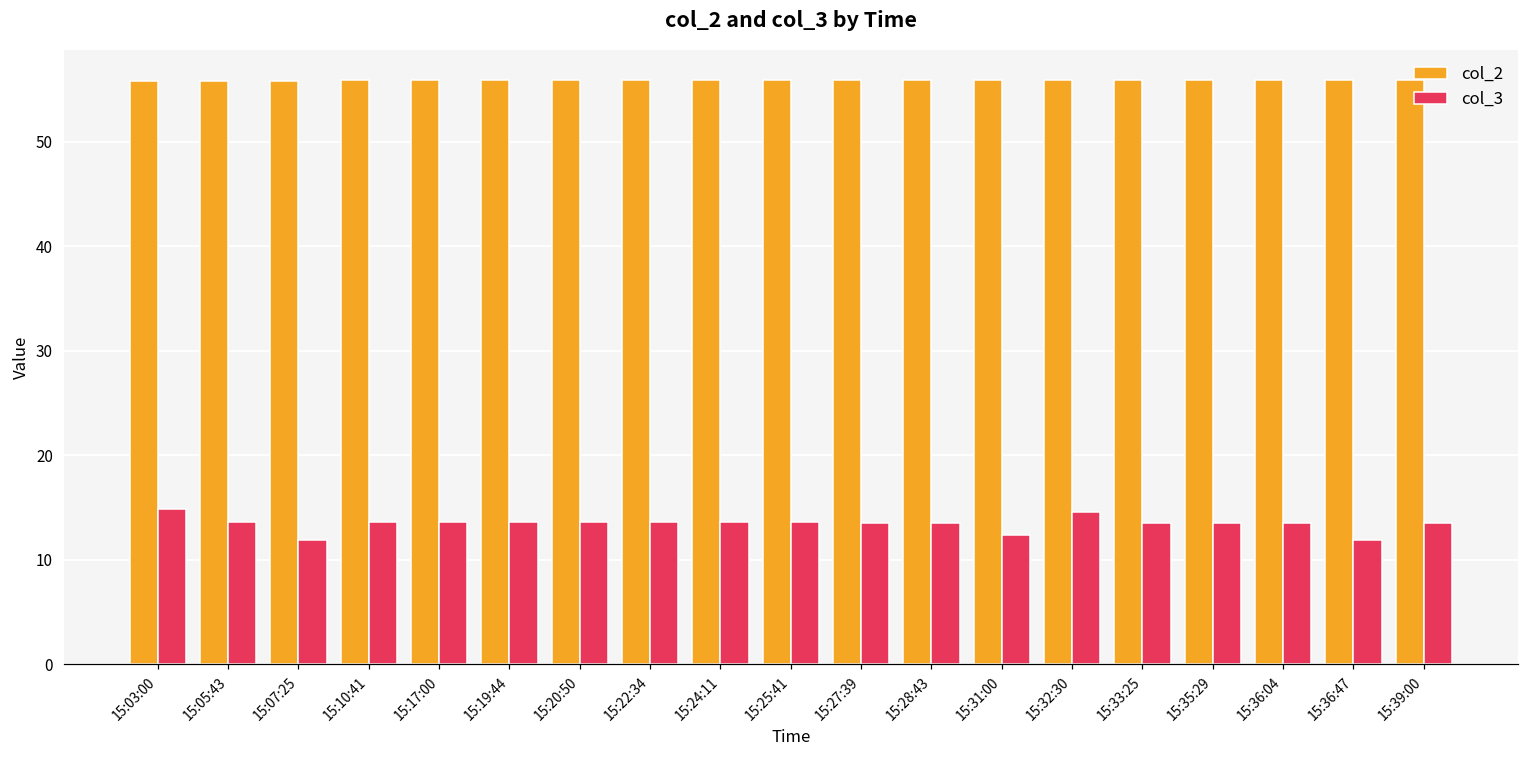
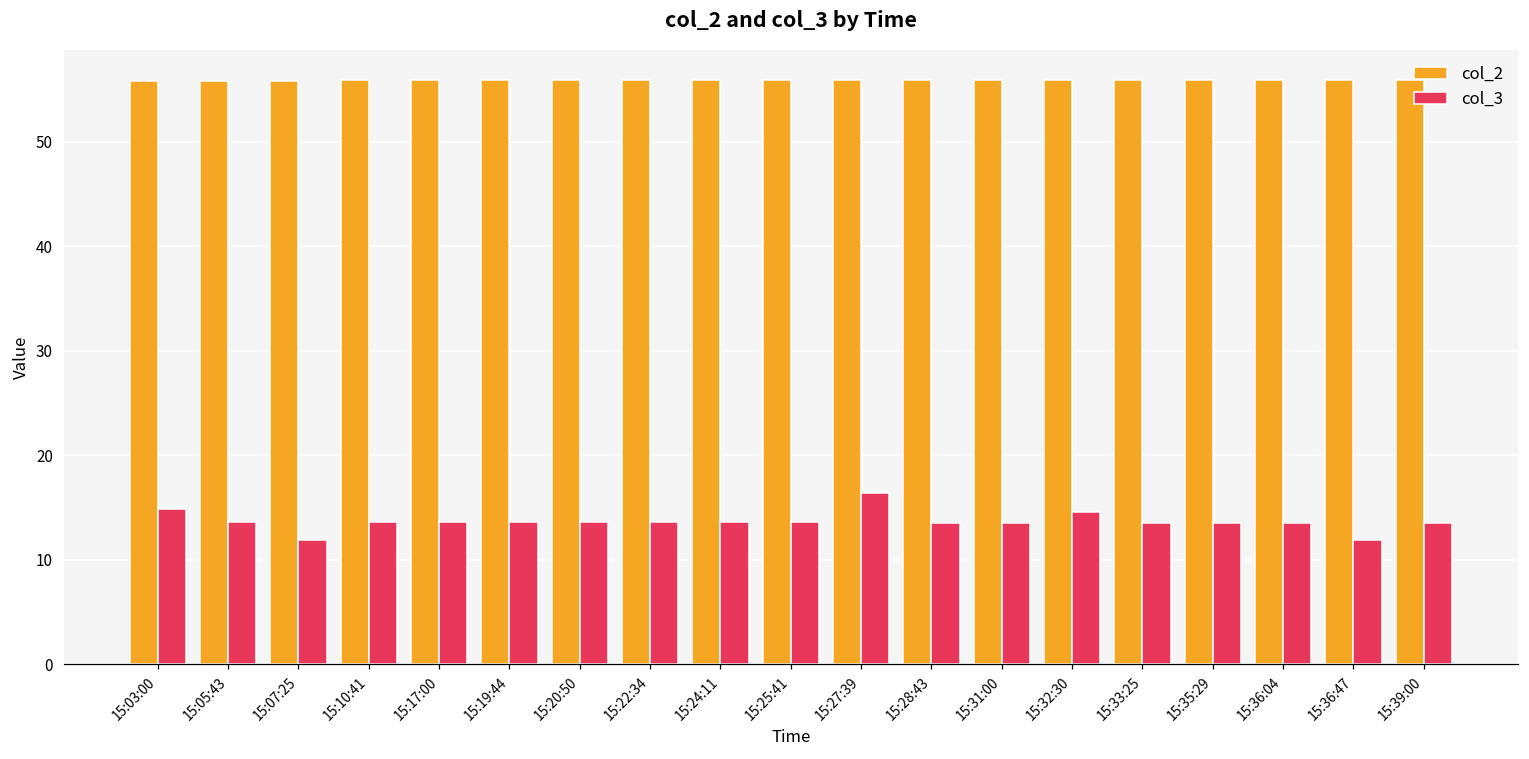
col_3, 15:27:39: 14 -> 16
col_3, 15:31:00: 12 -> 14
